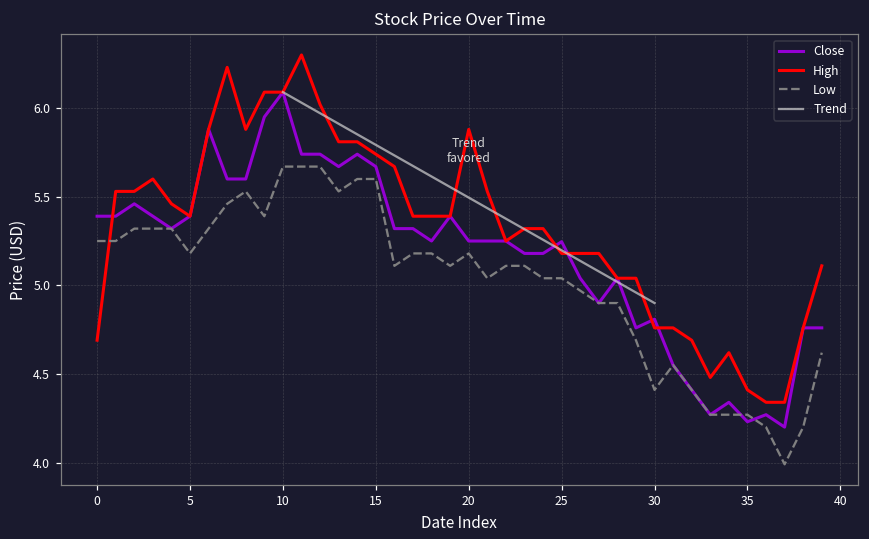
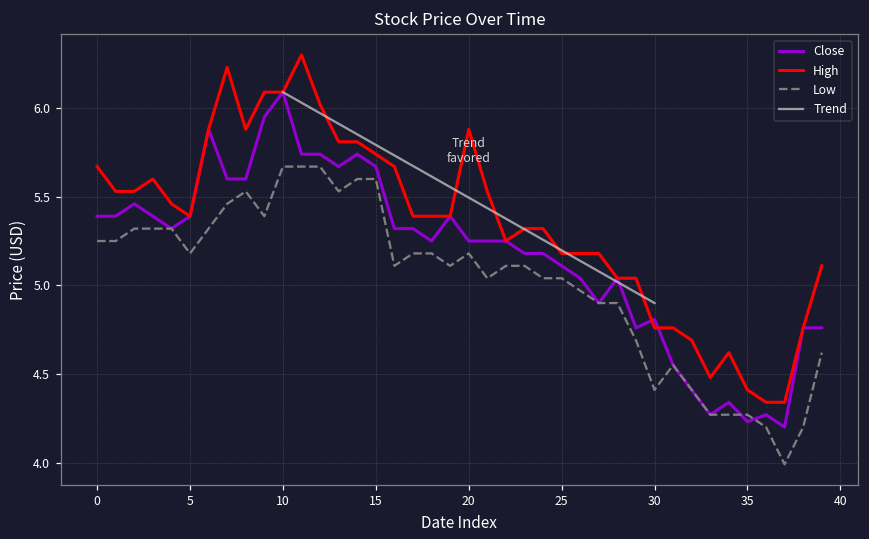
High, 0: 4.69 -> 5.67
Close, 25: 5.25 -> 5.11
